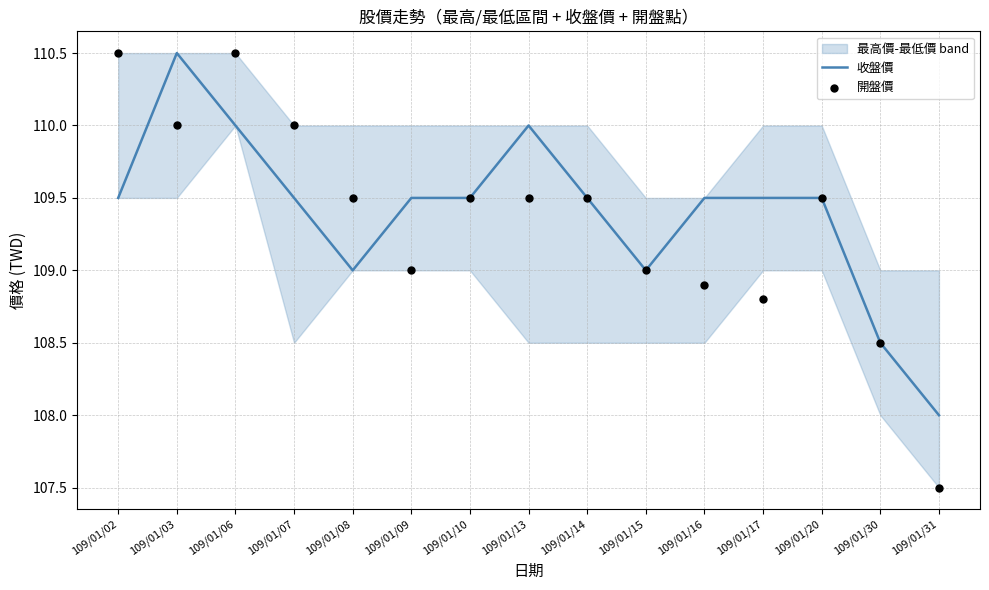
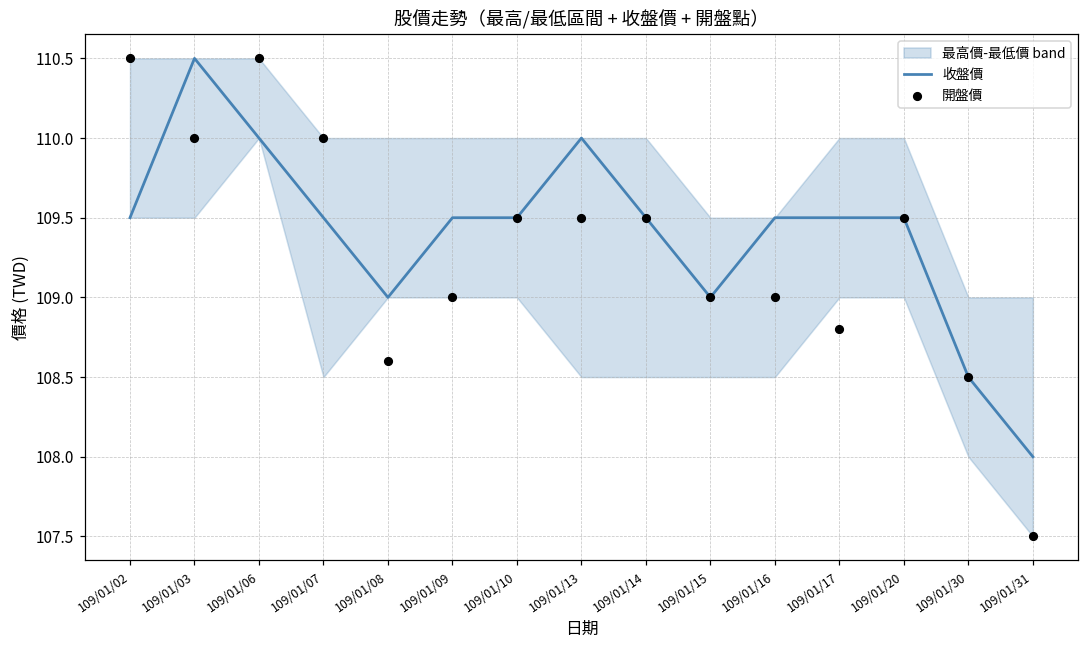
開盤價, 109/01/08: 109.5 -> 108.6
開盤價, 109/01/16: 108.9 -> 109.0
